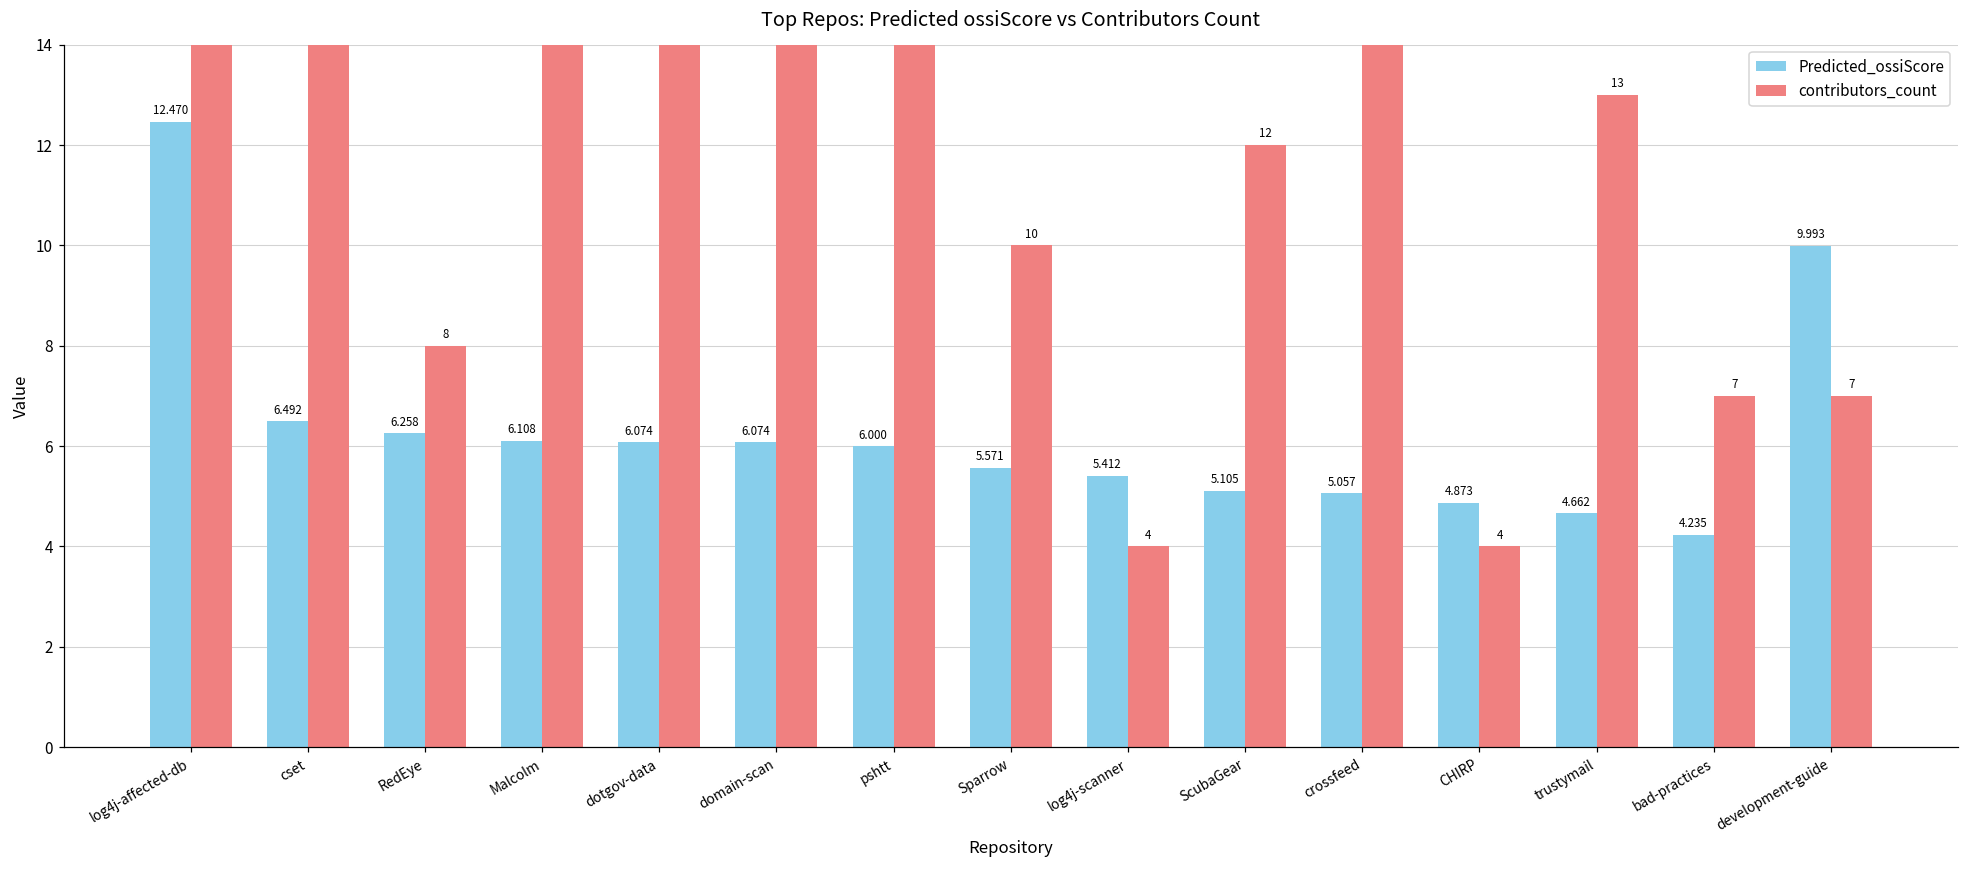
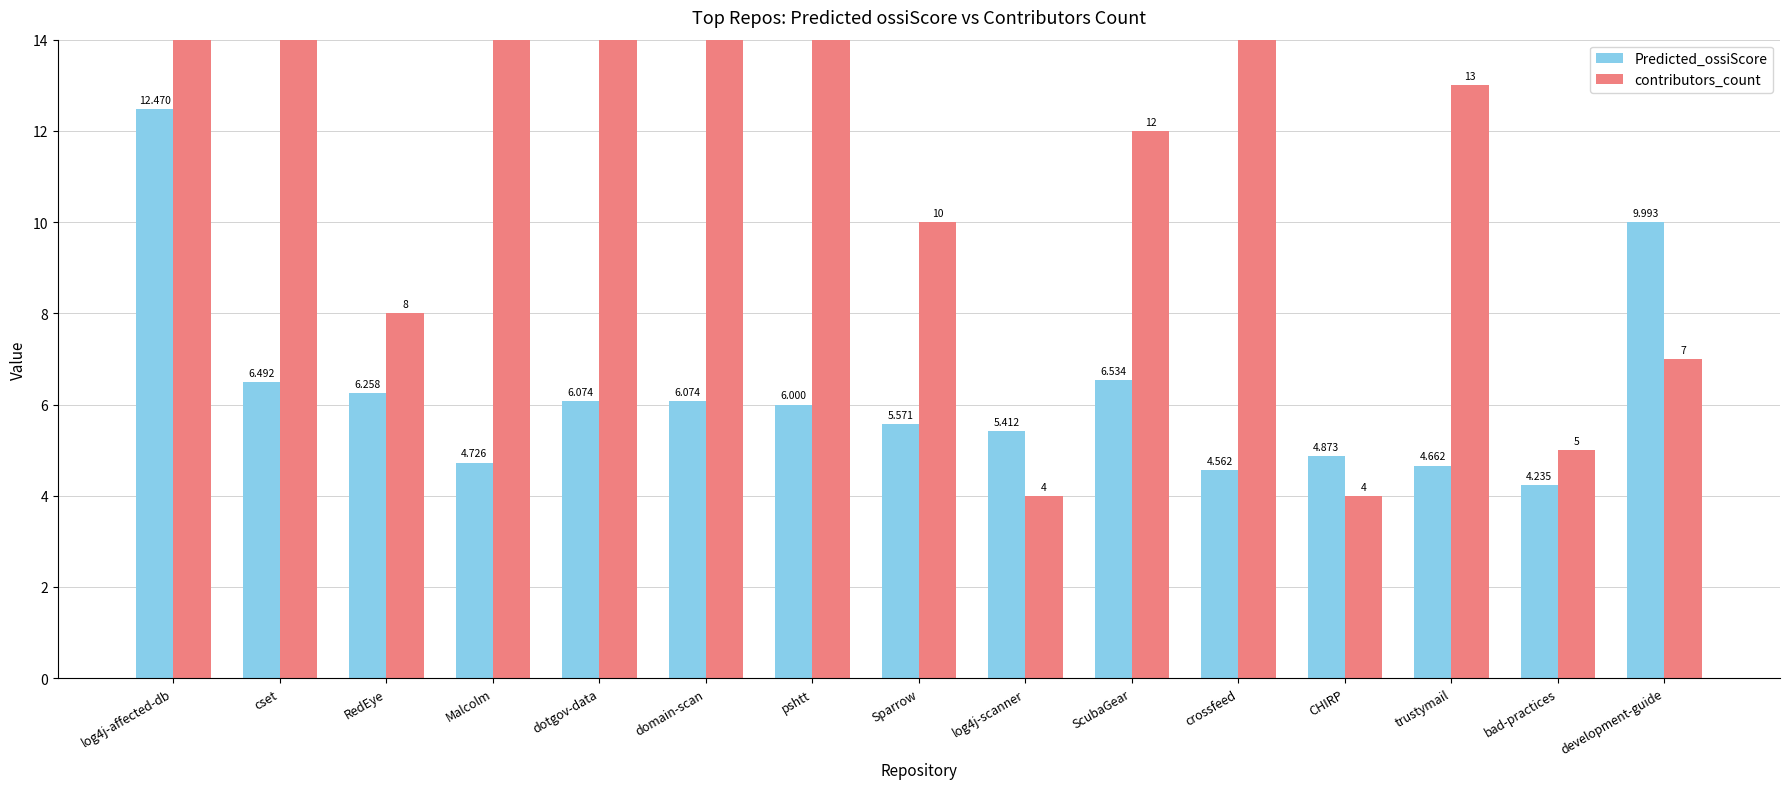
Predicted_ossiScore, Malcolm: 6.108 -> 4.726
Predicted_ossiScore, ScubaGear: 5.105 -> 6.534
Predicted_ossiScore, crossfeed: 5.057 -> 4.562
contributors_count, bad-practices: 7 -> 5
